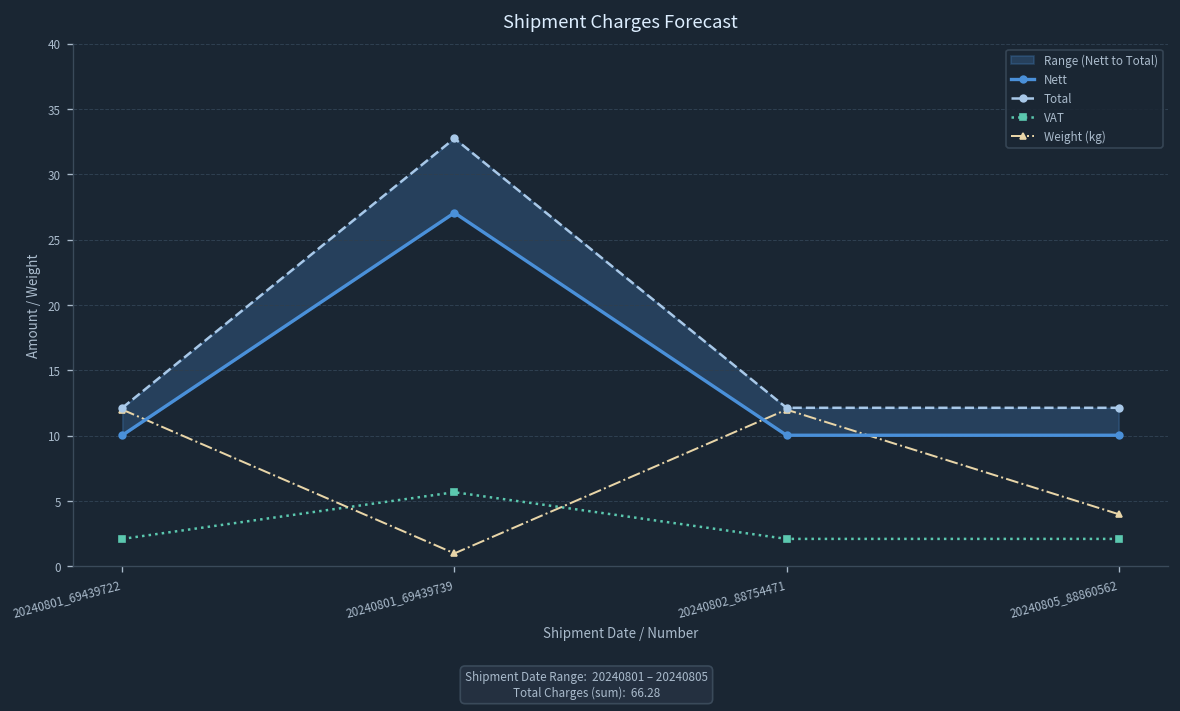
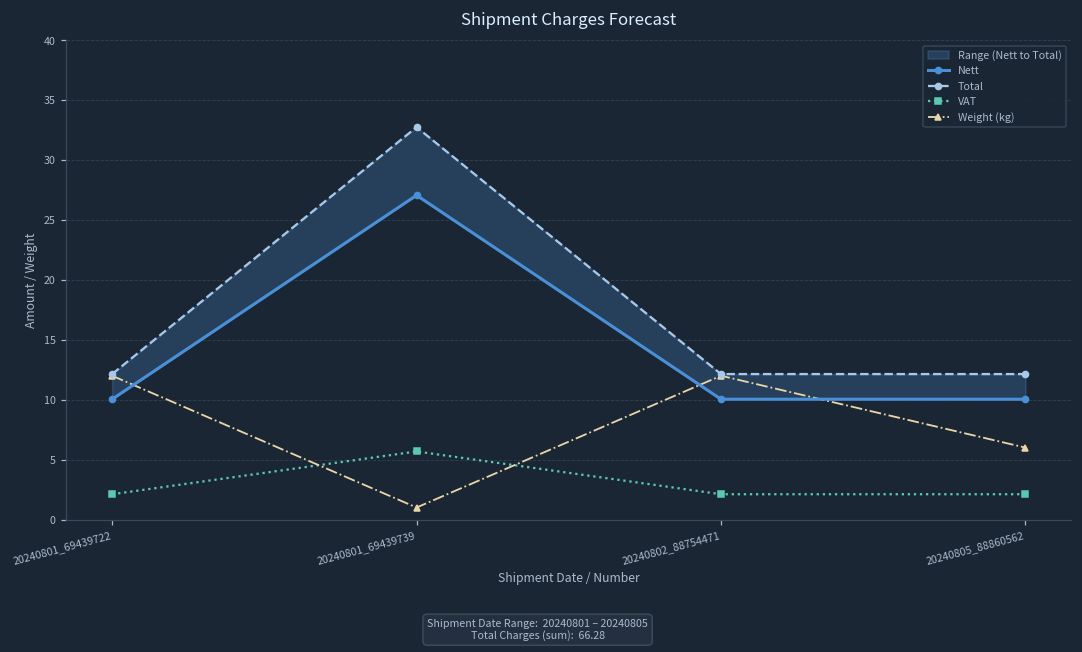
Weight (kg), 20240805_88860562: 4 -> 6
